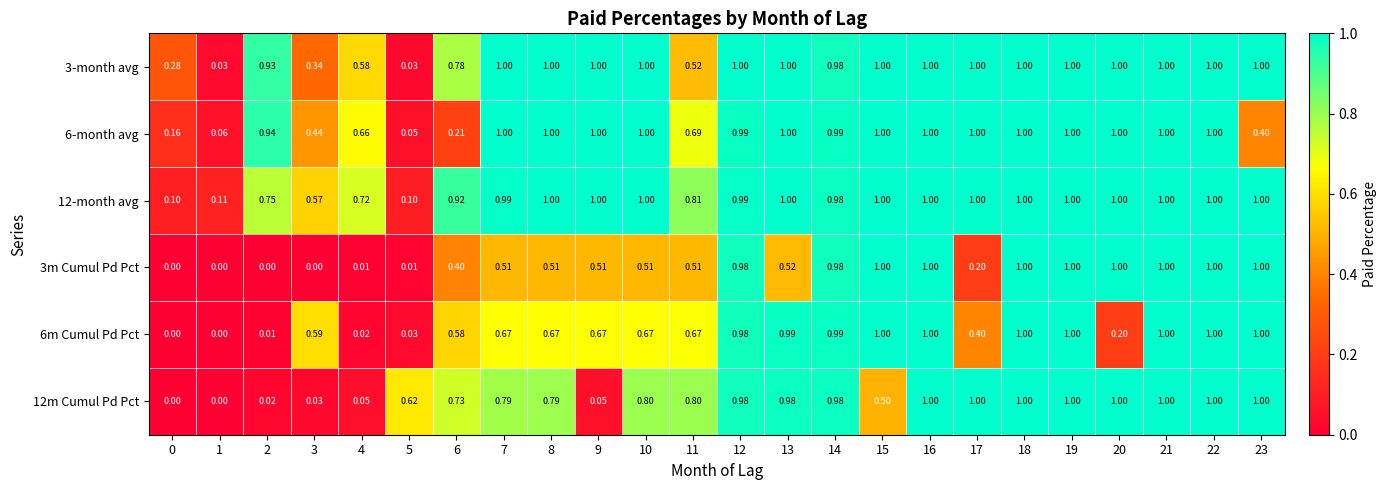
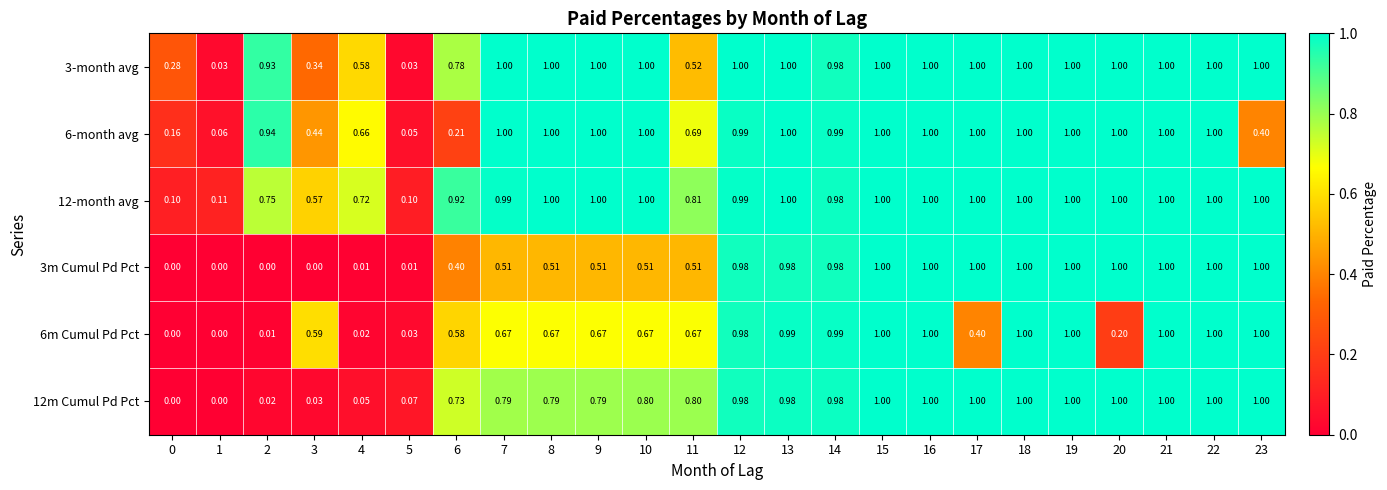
3m Cumul Pd Pct, 13: 0.52 -> 0.98
3m Cumul Pd Pct, 17: 0.20 -> 1.00
12m Cumul Pd Pct, 5: 0.62 -> 0.07
12m Cumul Pd Pct, 9: 0.05 -> 0.79
12m Cumul Pd Pct, 15: 0.50 -> 1.00
